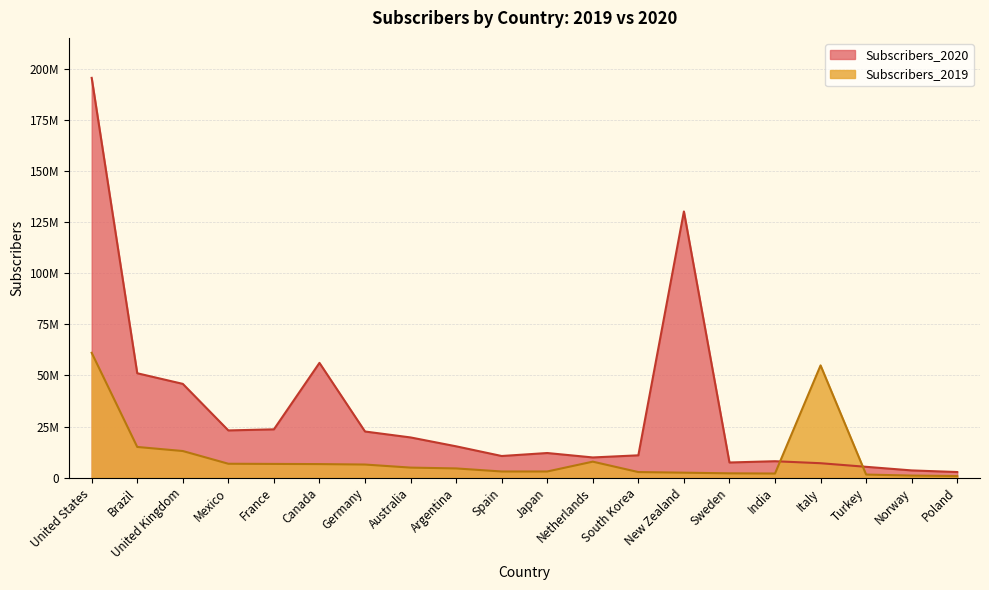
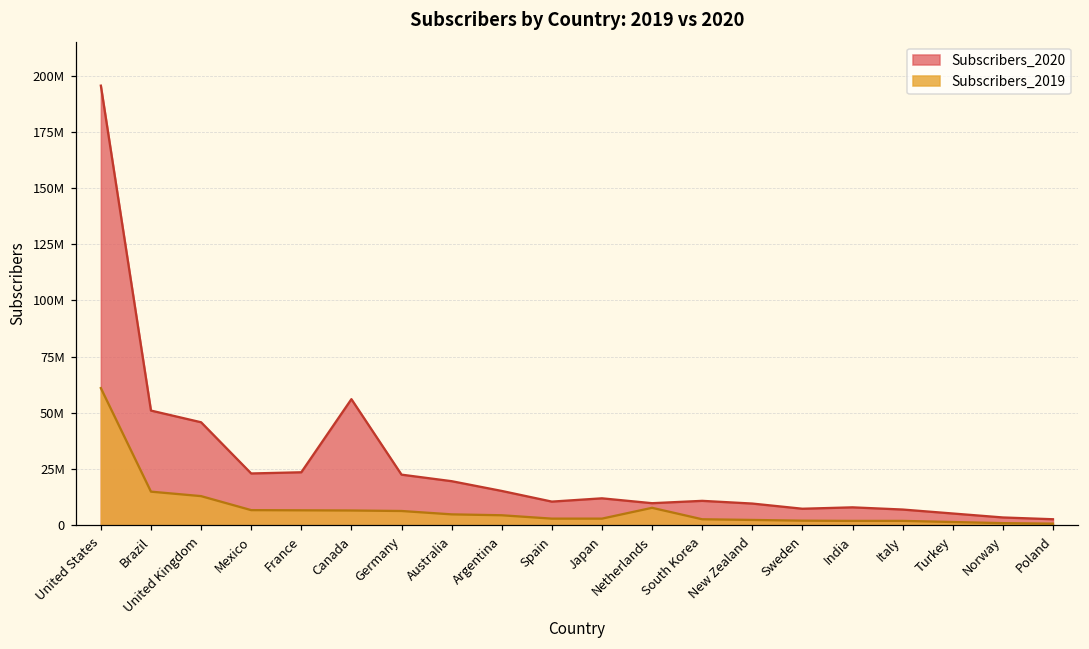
Subscribers_2020, New Zealand: 130000000 -> 10000000
Subscribers_2019, Italy: 55000000 -> 2000000
